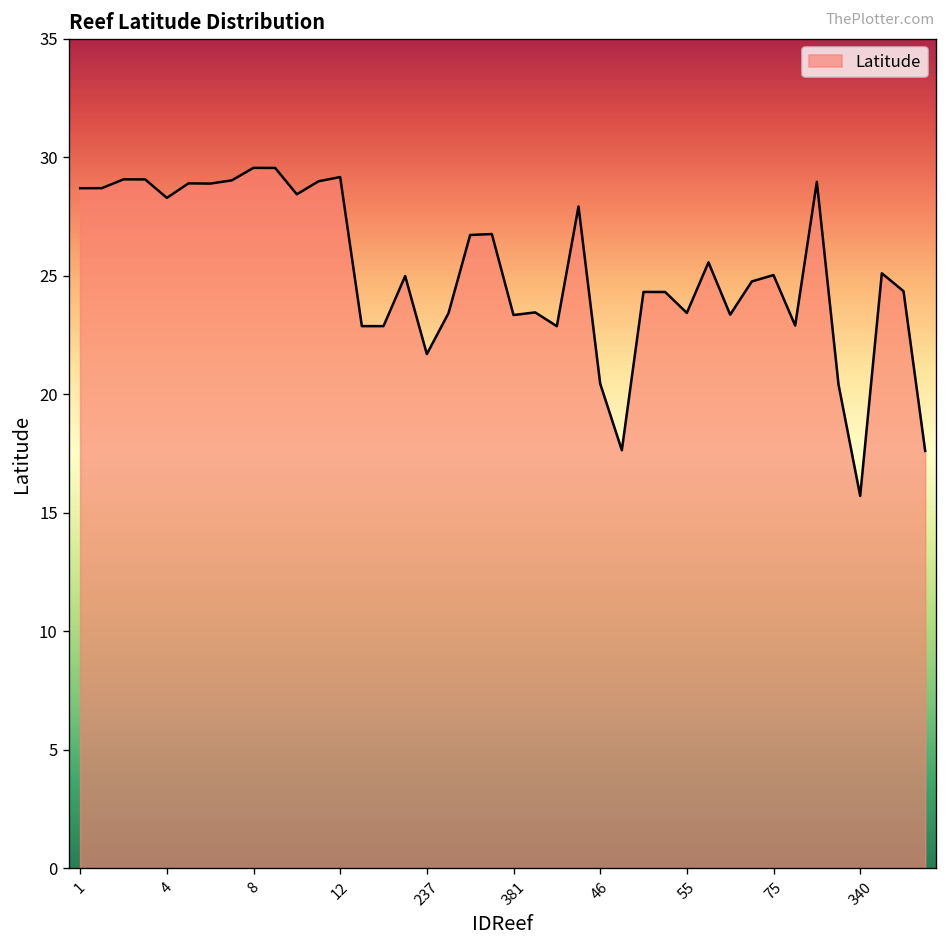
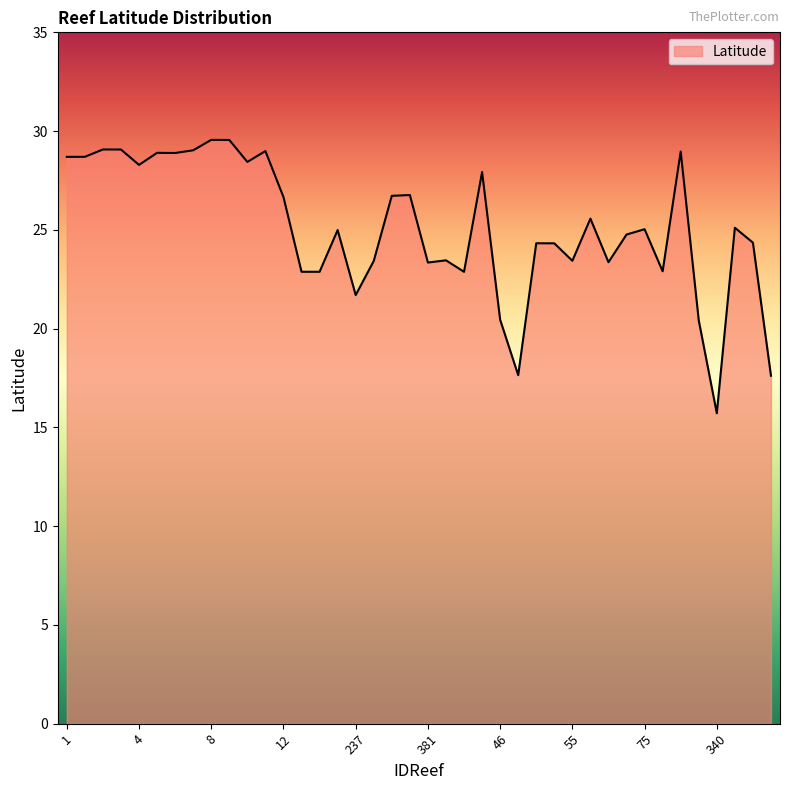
12: 29.2 -> 26.7
